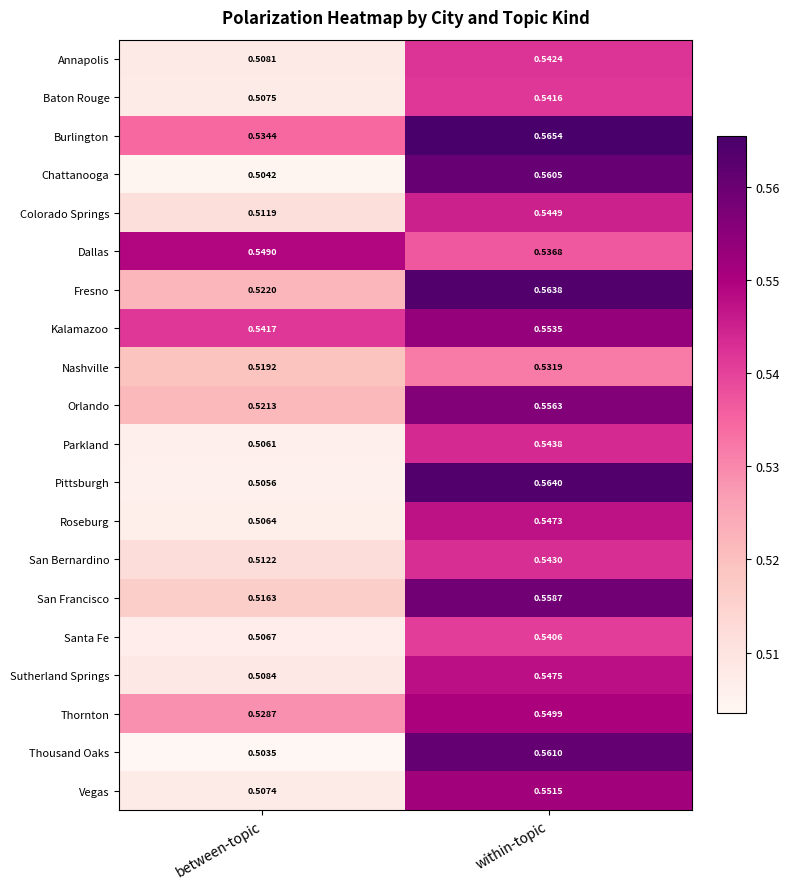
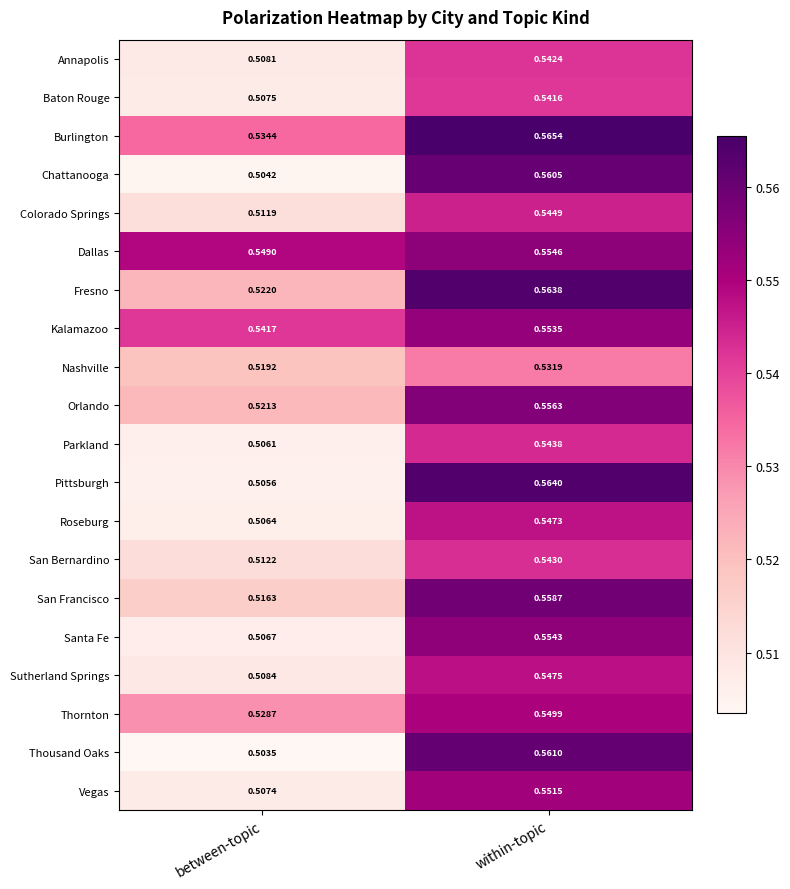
Dallas, within-topic: 0.5368 -> 0.5546
Santa Fe, within-topic: 0.5406 -> 0.5543
